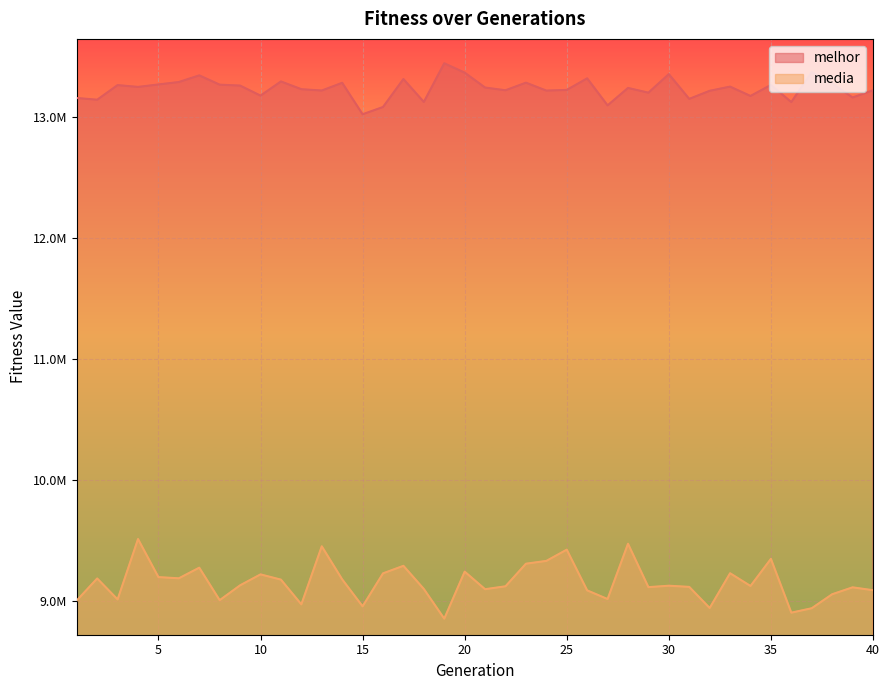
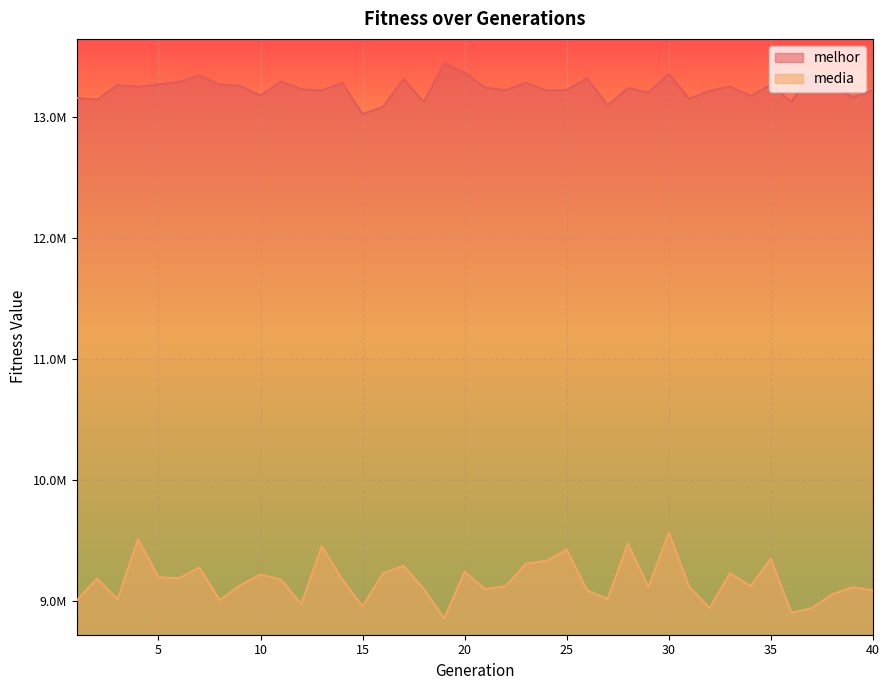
media, 30: 9130000 -> 9570000
